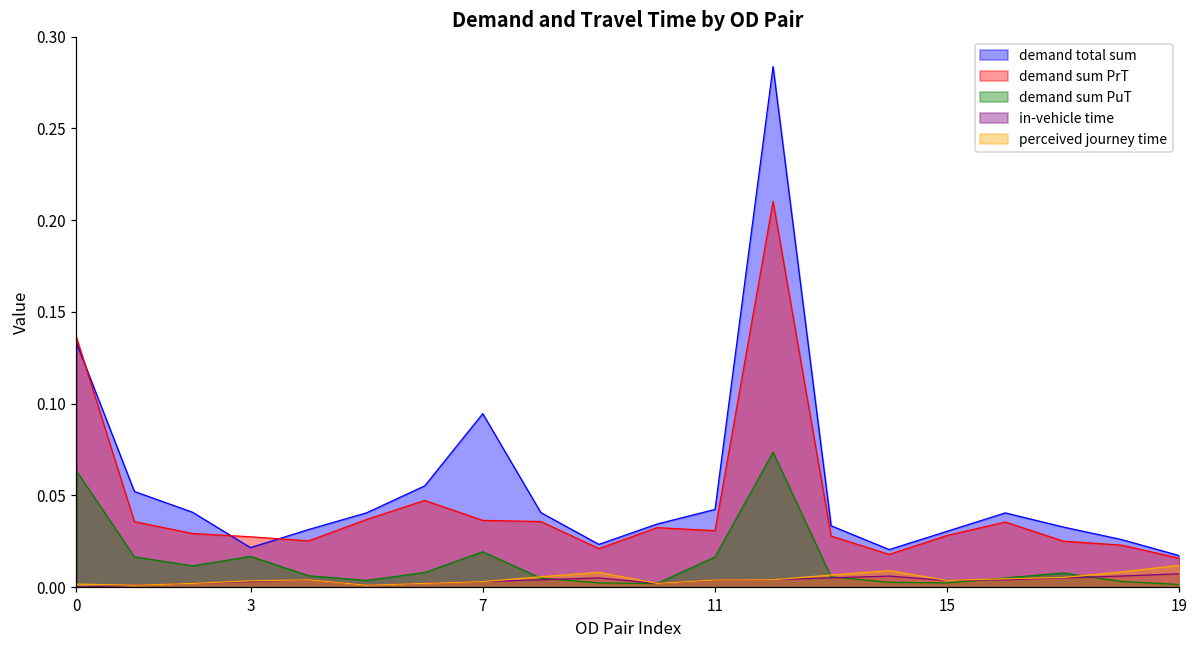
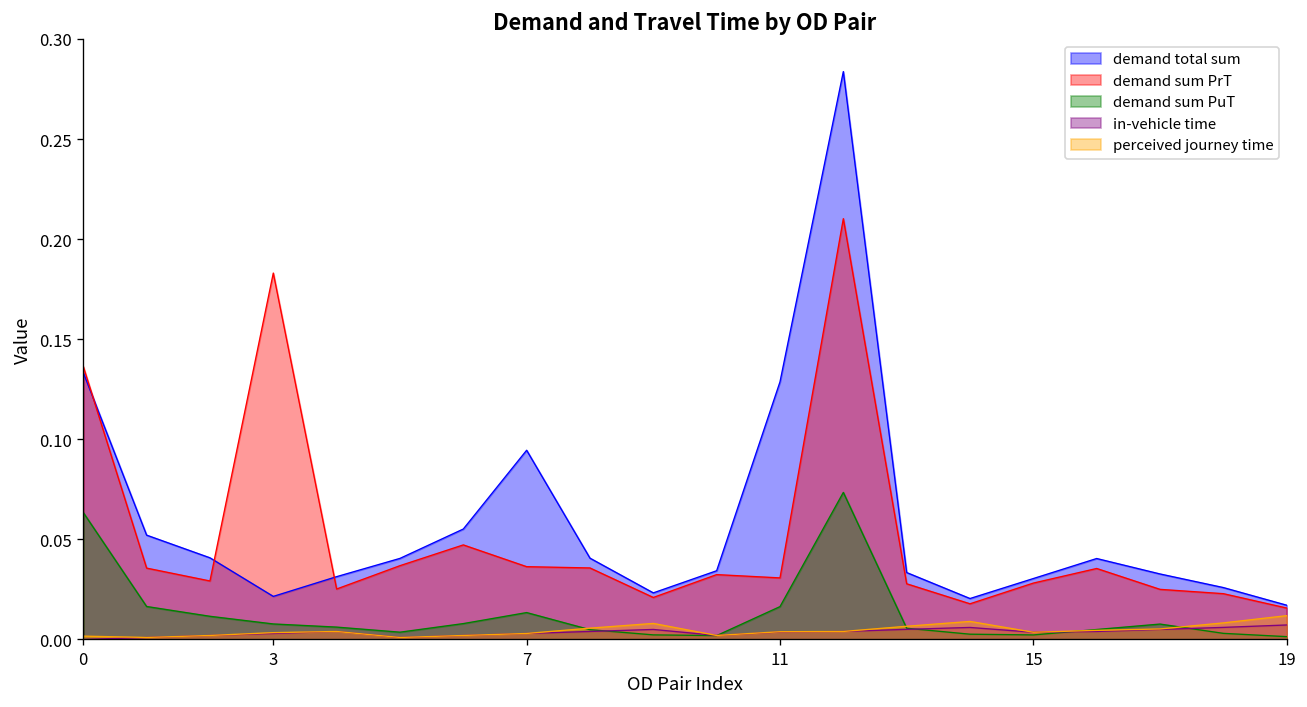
demand sum PrT, 3: 0.027 -> 0.183
demand sum PuT, 3: 0.017 -> 0.008
demand sum PuT, 7: 0.019 -> 0.013
demand total sum, 11: 0.042 -> 0.129
